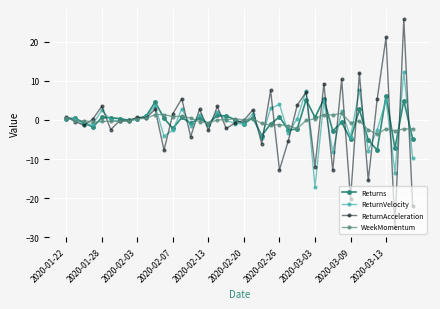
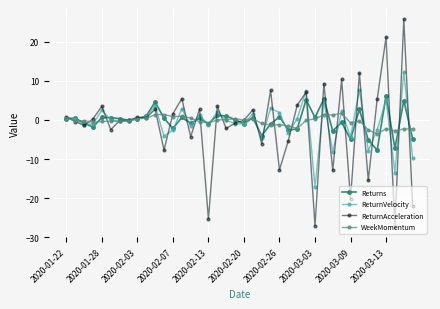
ReturnAcceleration, 2020-02-13: -3 -> -25
ReturnVelocity, 2020-02-26: 4 -> 2
ReturnAcceleration, 2020-03-03: -12 -> -27
